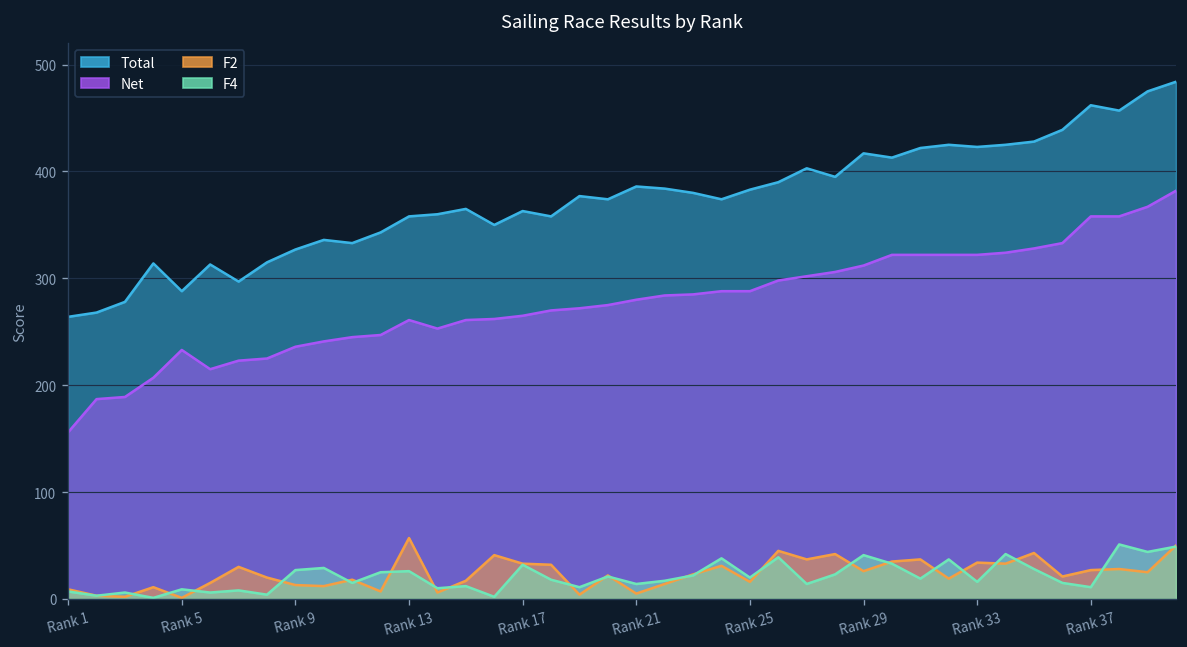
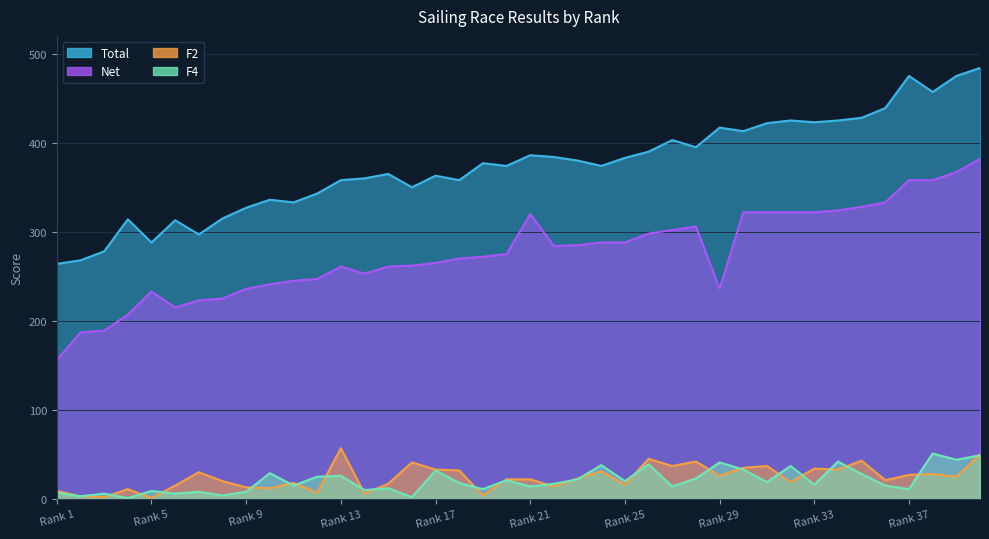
F4, Rank 9: 30 -> 10
Net, Rank 21: 280 -> 320
F2, Rank 21: 10 -> 20
Net, Rank 29: 310 -> 240
Total, Rank 37: 460 -> 480
